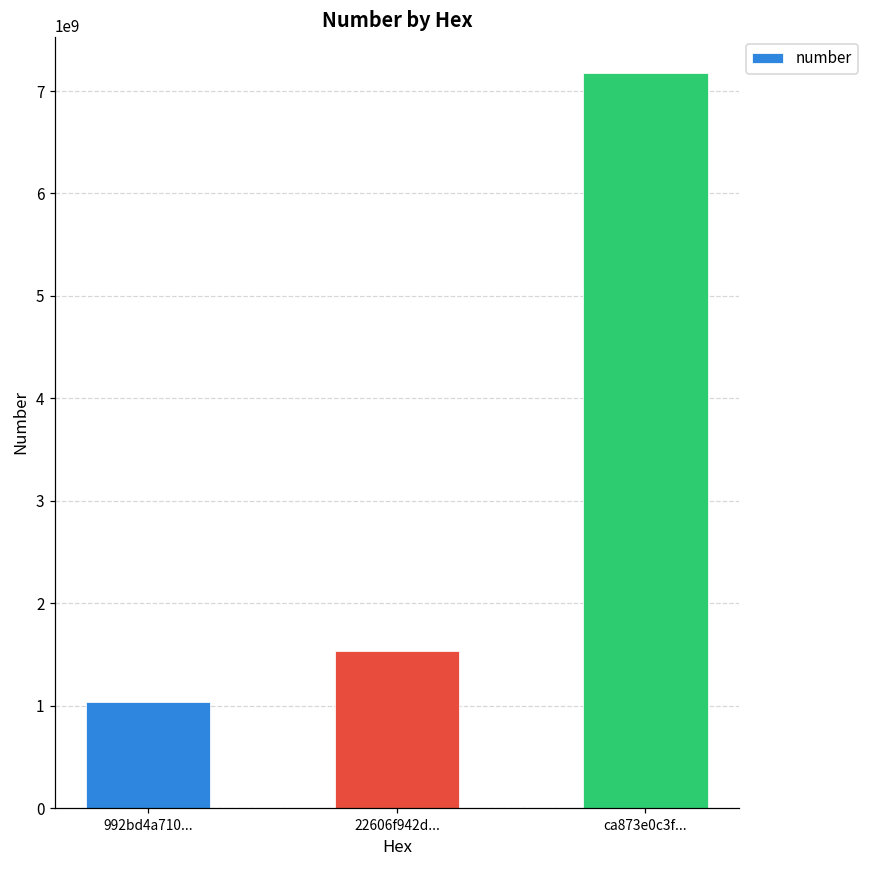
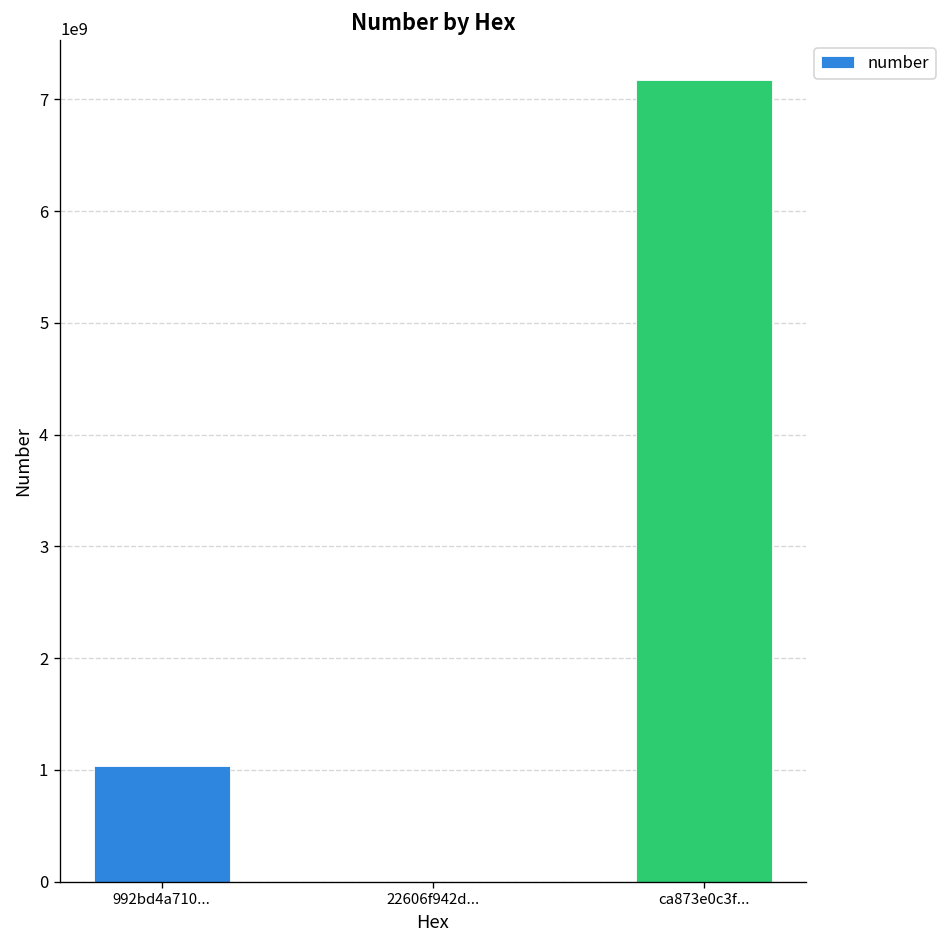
22606f942d...: 1500000000 -> 0
